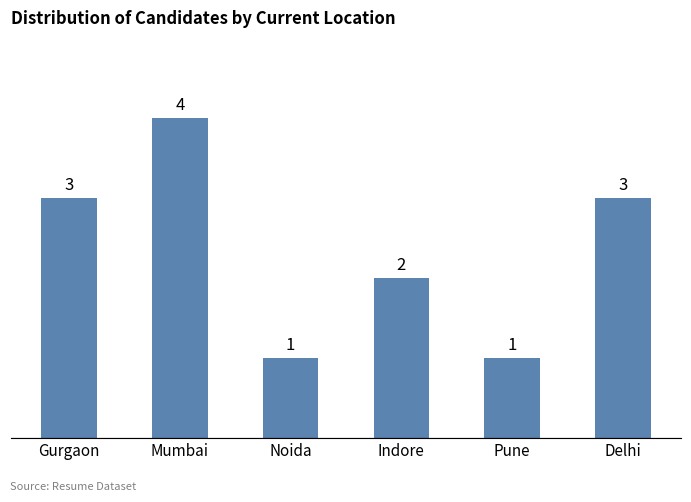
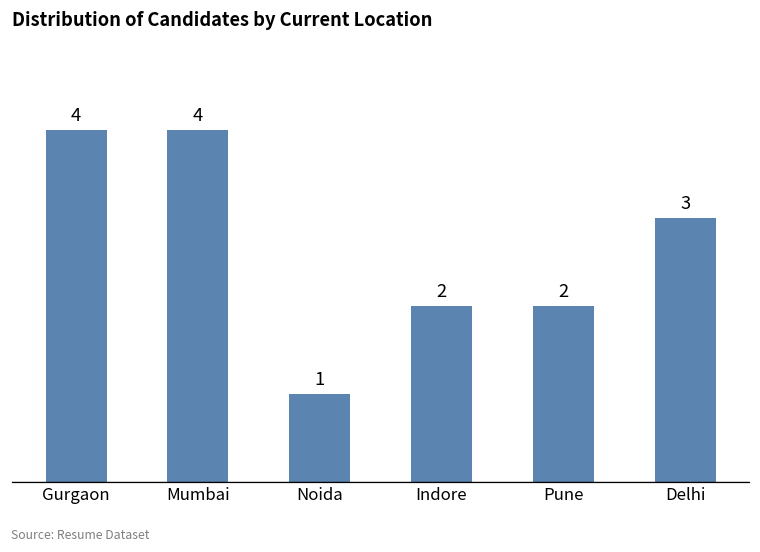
Gurgaon: 3 -> 4
Pune: 1 -> 2
